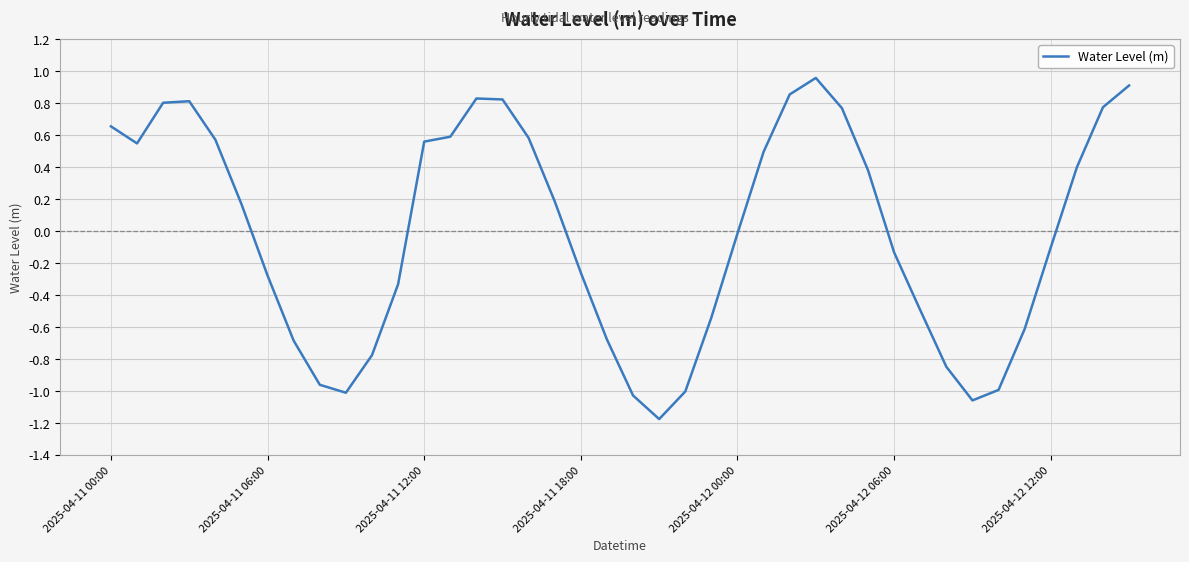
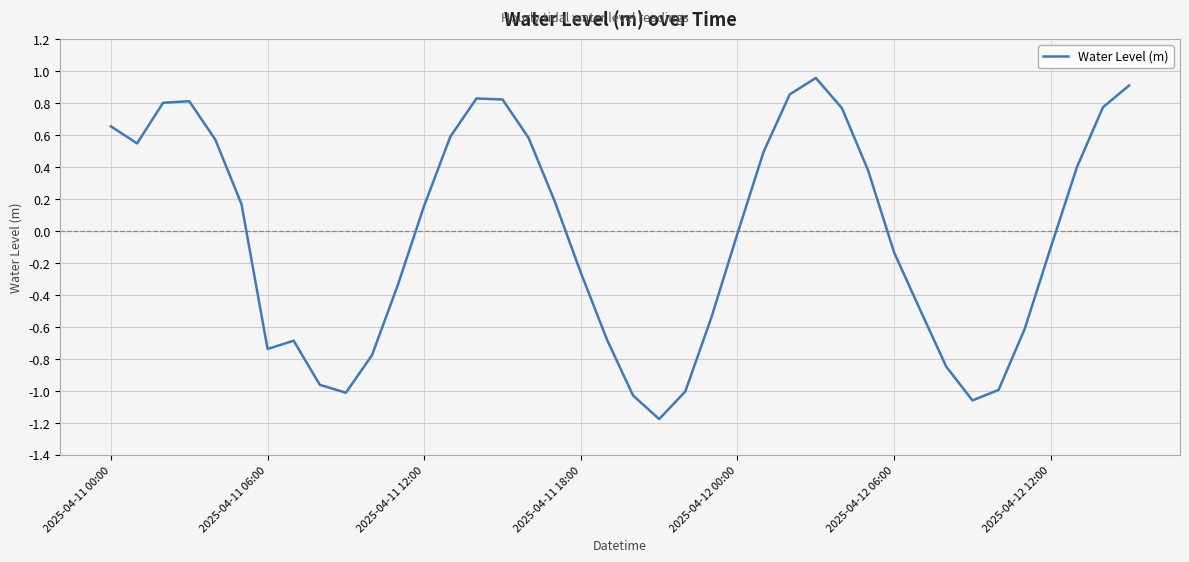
2025-04-11 06:00: -0.28 -> -0.74
2025-04-11 12:00: 0.56 -> 0.16
